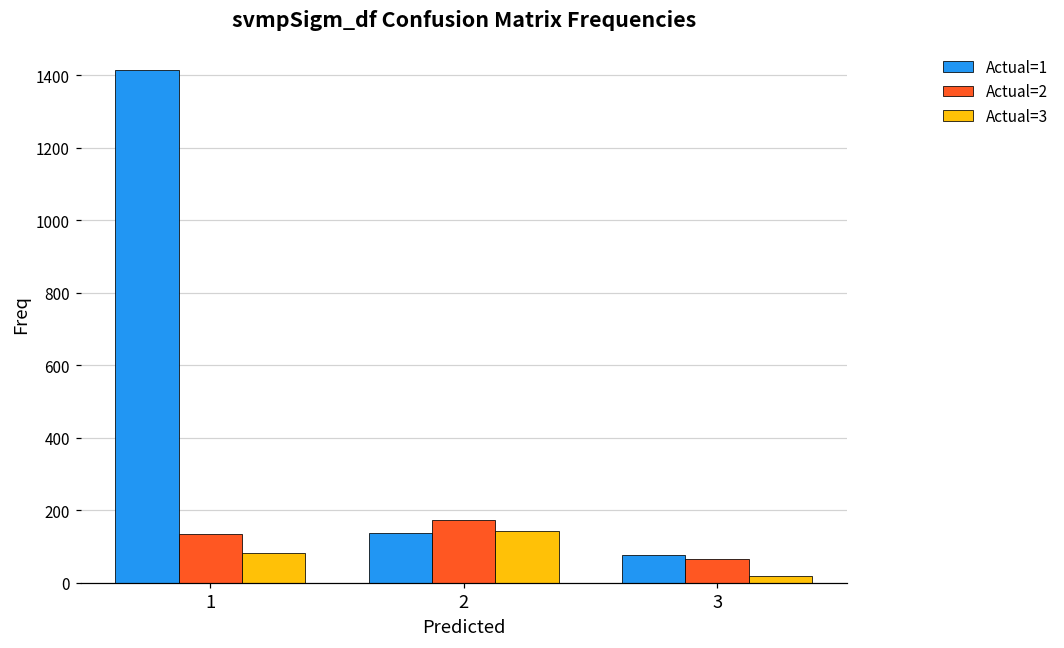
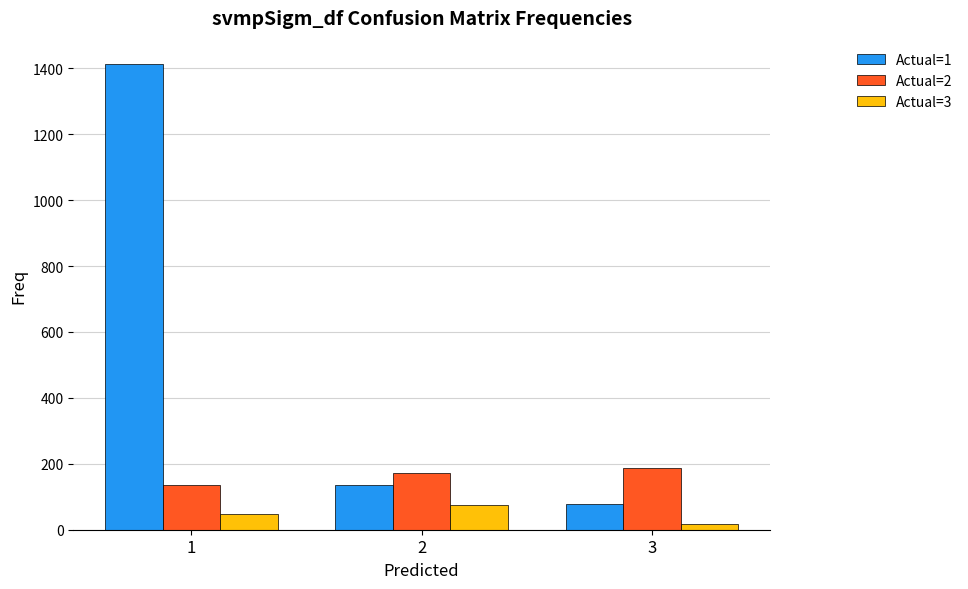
Actual=3, 1: 80 -> 50
Actual=3, 2: 140 -> 80
Actual=2, 3: 70 -> 190
